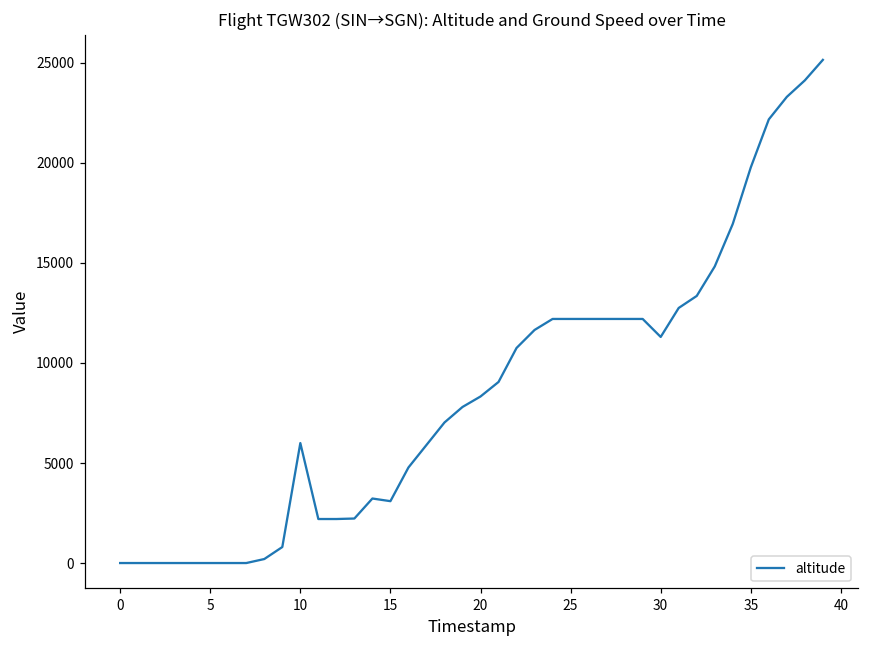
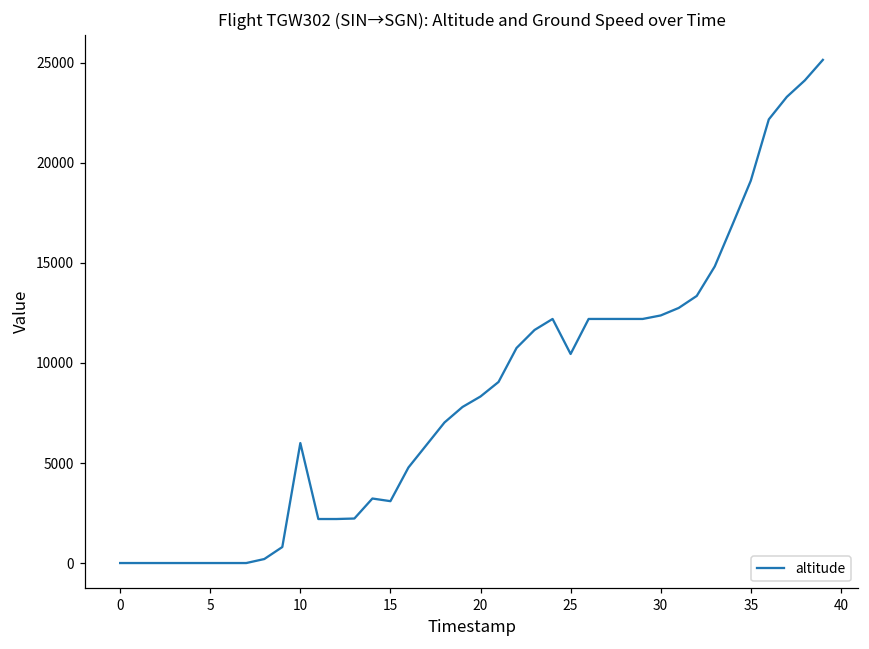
25: 12200 -> 10400
30: 11300 -> 12400
35: 19800 -> 19100
